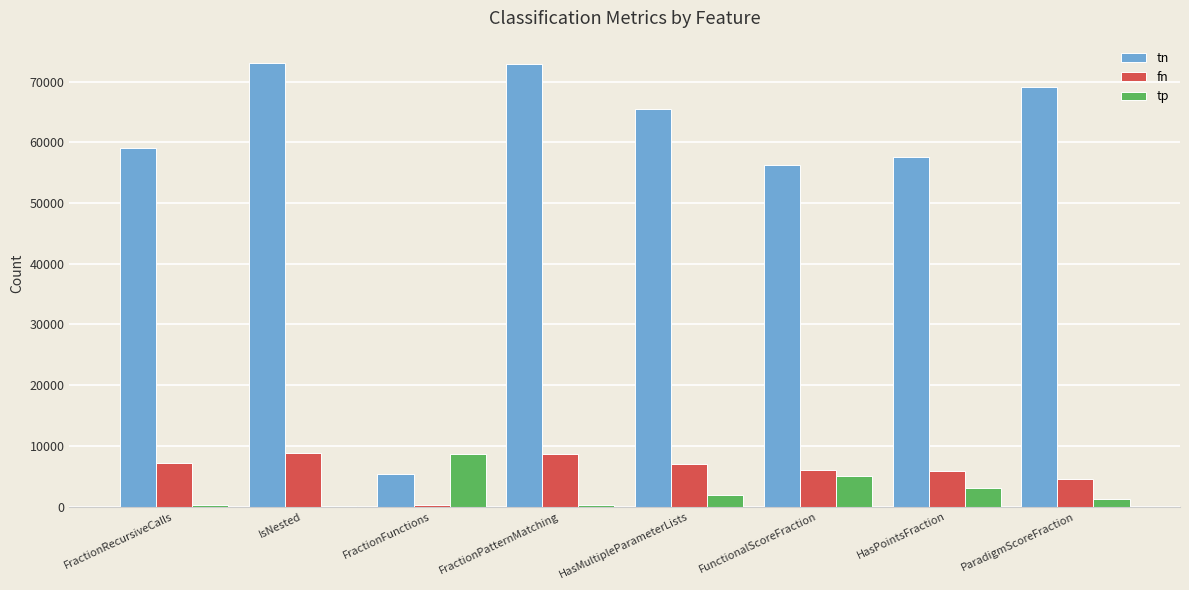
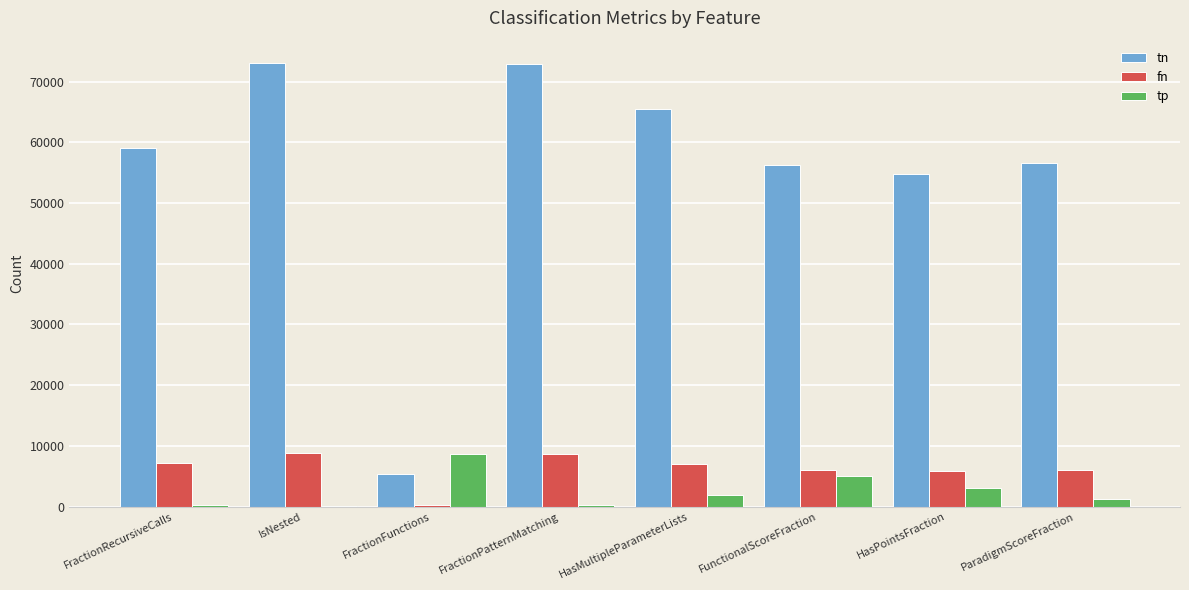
tn, HasPointsFraction: 58000 -> 55000
tn, ParadigmScoreFraction: 69000 -> 57000
fn, ParadigmScoreFraction: 5000 -> 6000
